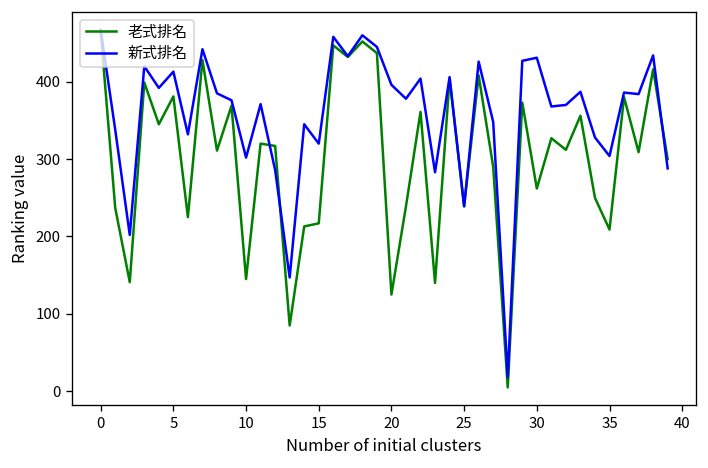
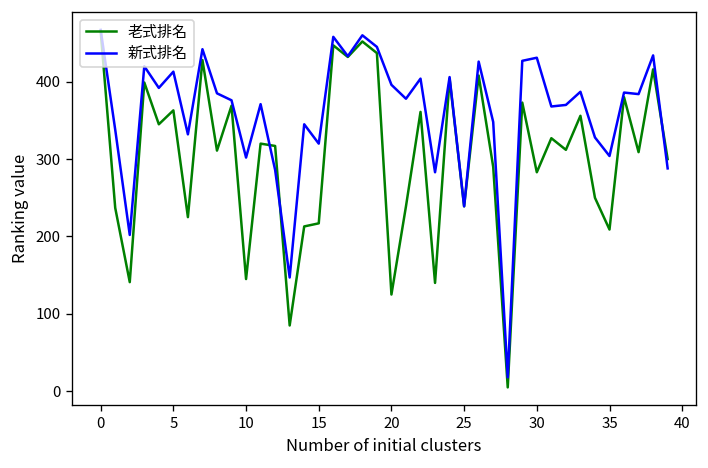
老式排名, 5: 380 -> 360
老式排名, 30: 260 -> 280
